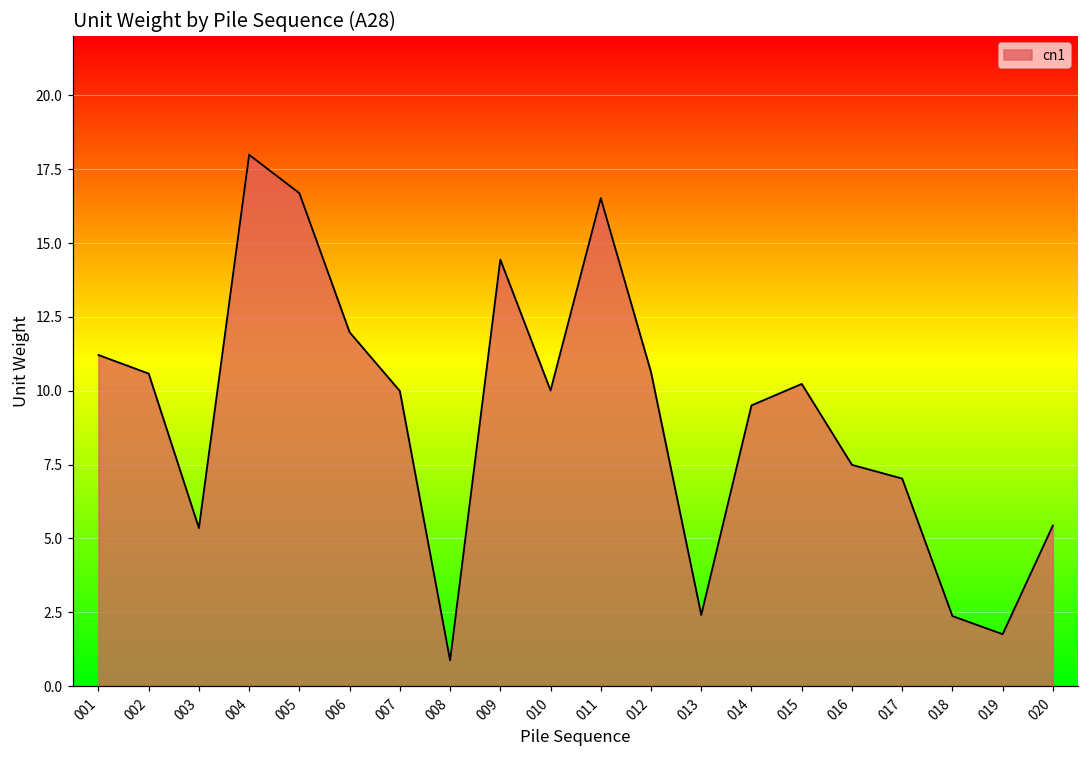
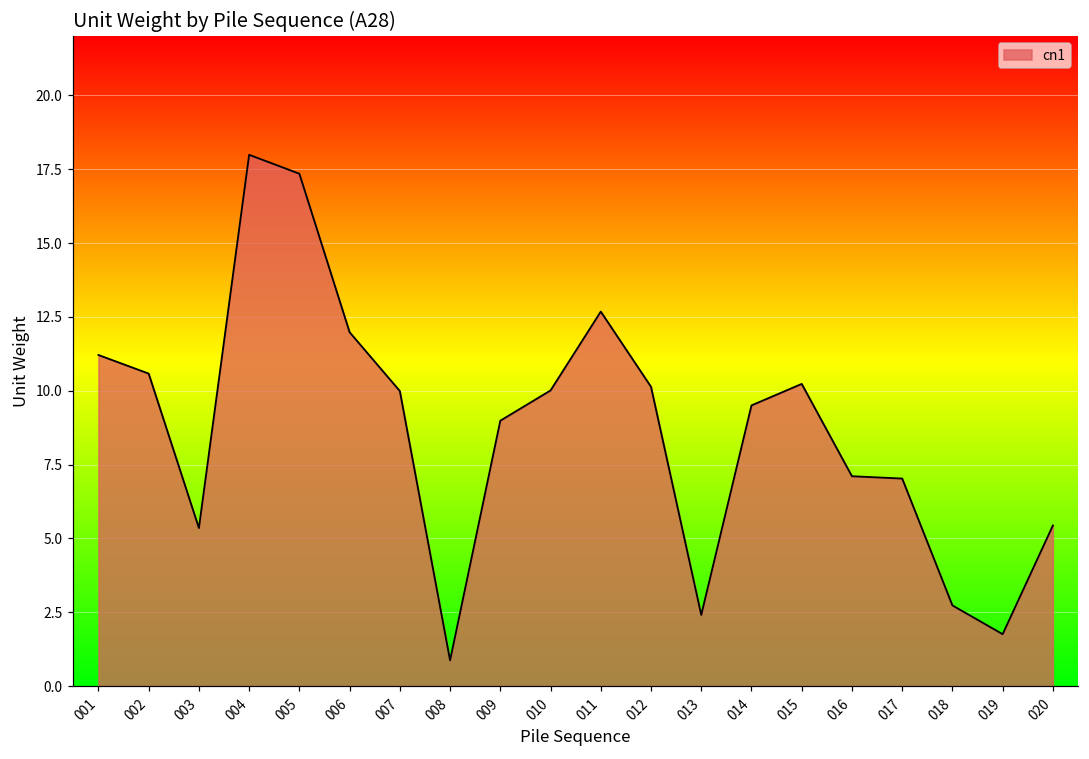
005: 16.7 -> 17.3
009: 14.4 -> 9.0
011: 16.5 -> 12.7
012: 10.6 -> 10.1
016: 7.5 -> 7.1
018: 2.4 -> 2.7
